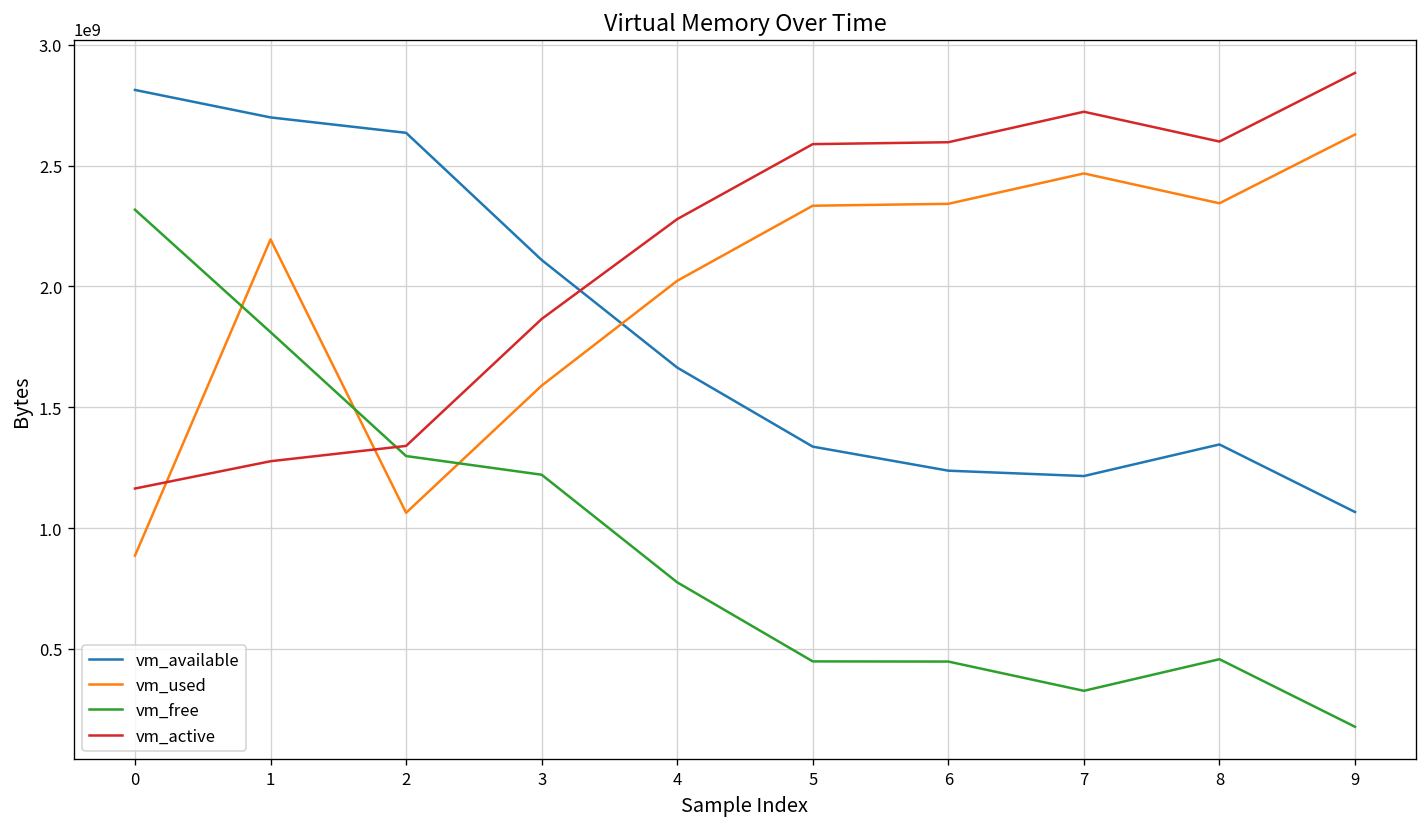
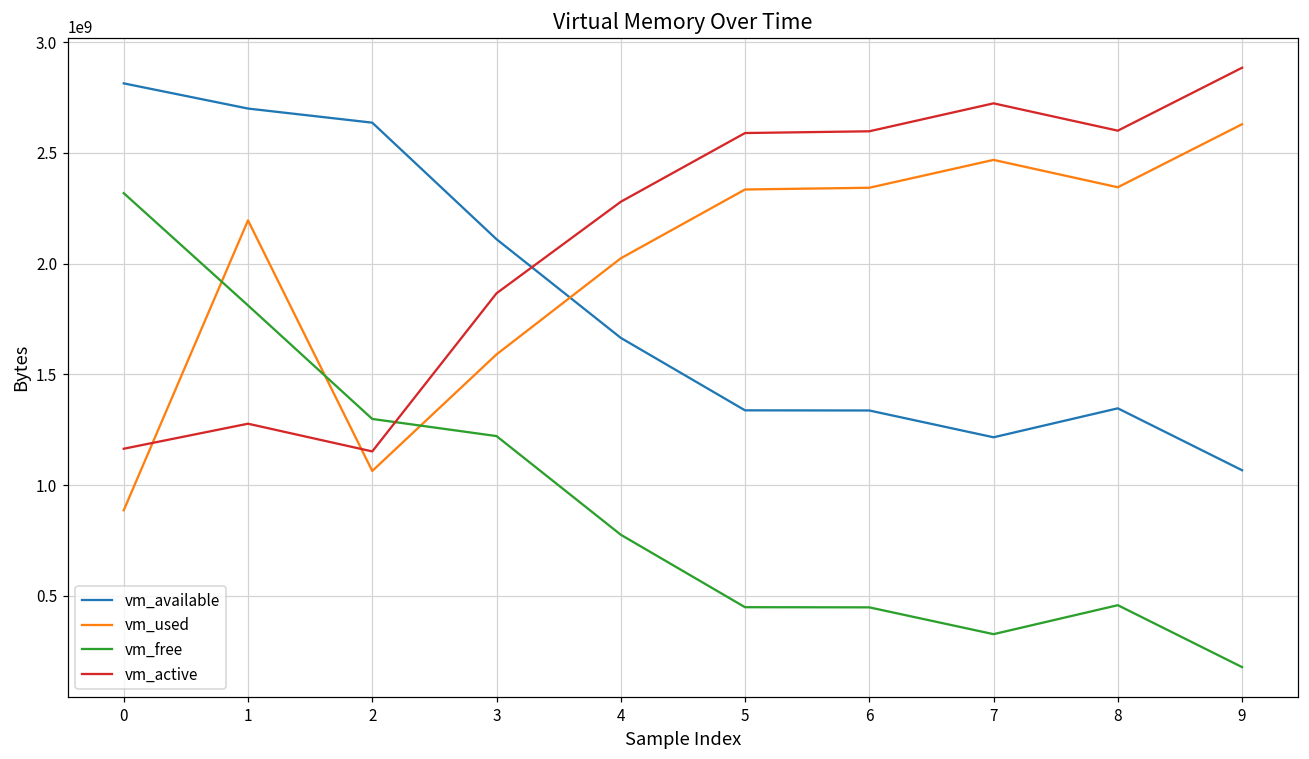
vm_active, 2: 1340000000 -> 1150000000
vm_available, 6: 1240000000 -> 1340000000
